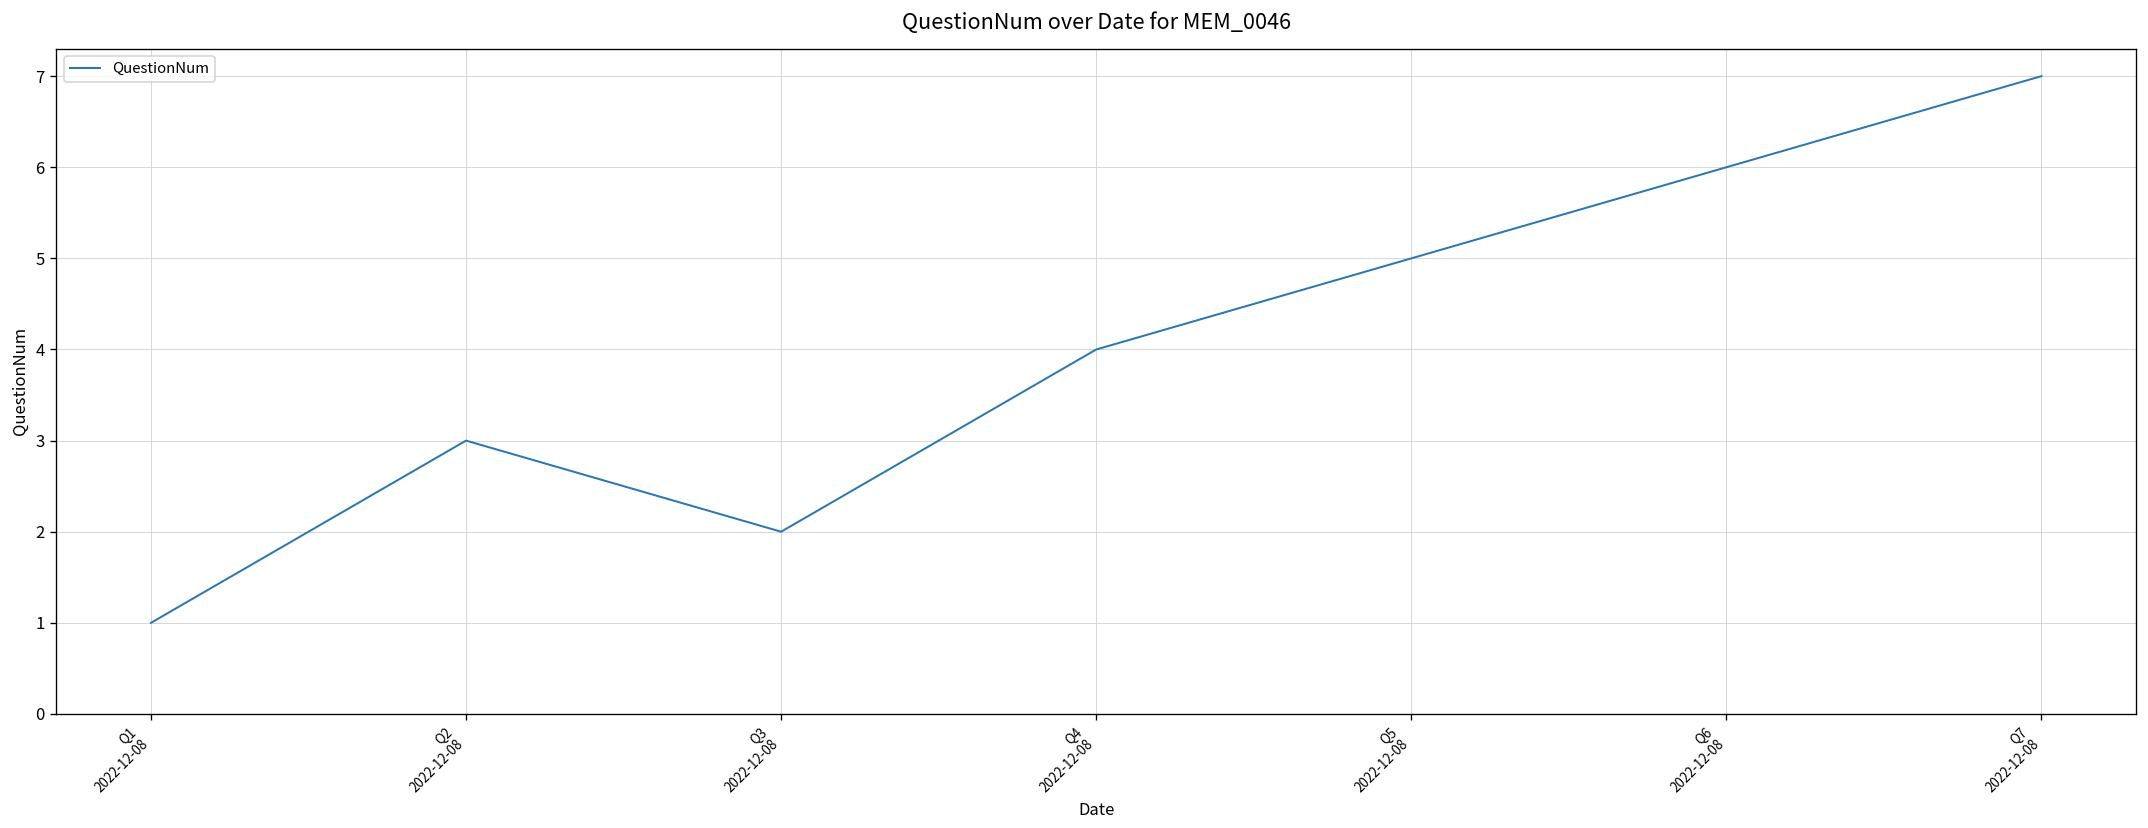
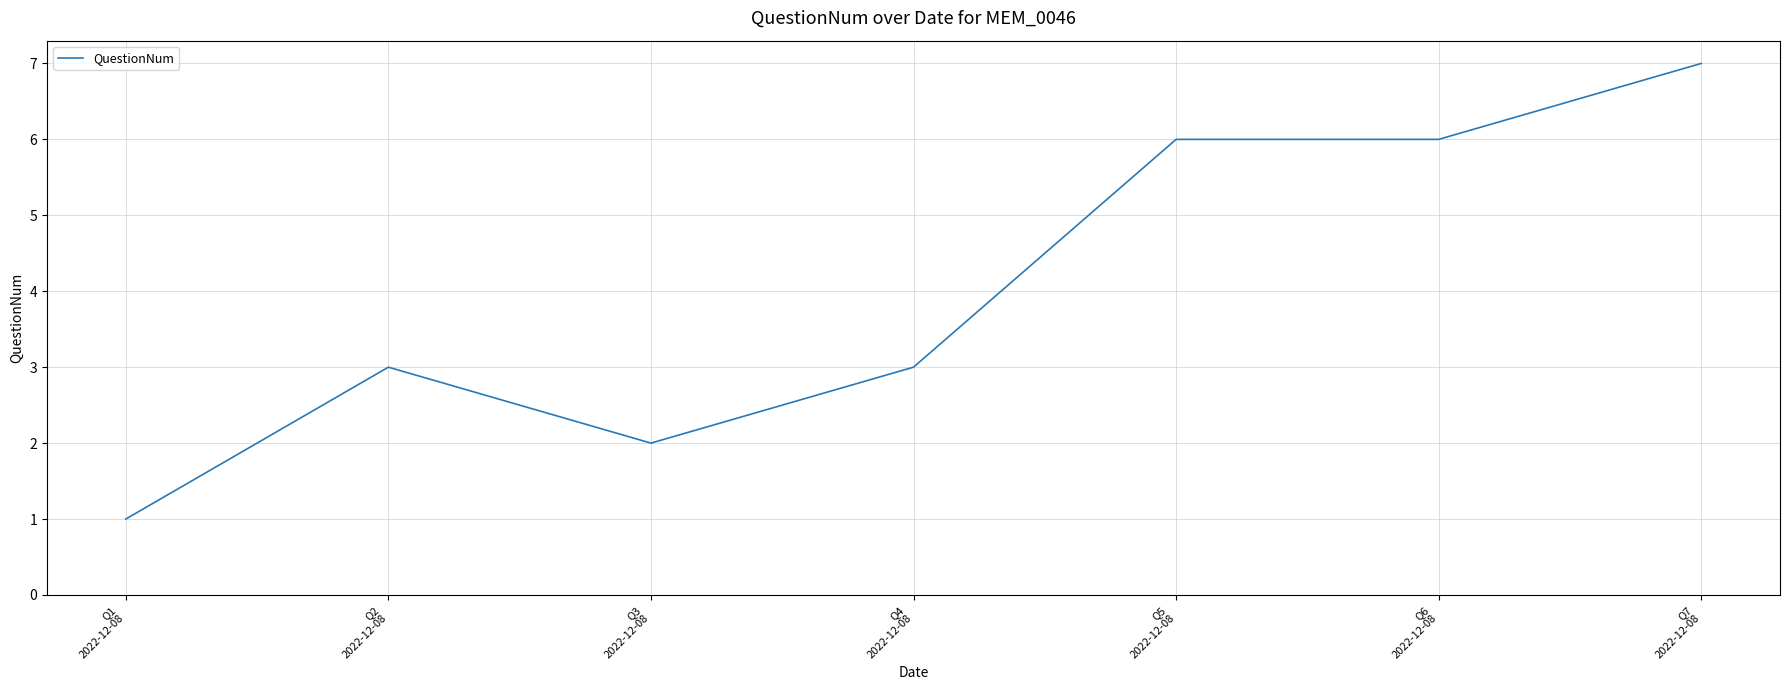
Q4 2022-12-08: 4 -> 3
Q5 2022-12-08: 5 -> 6
